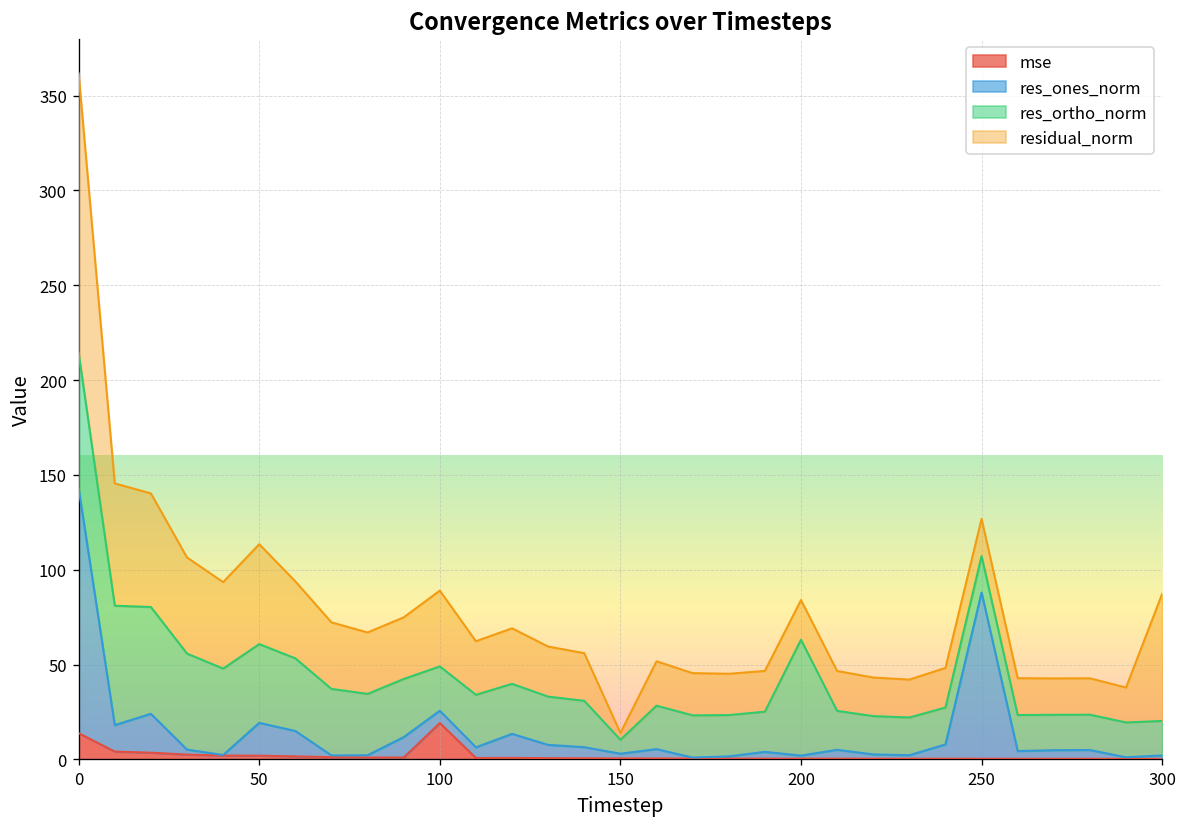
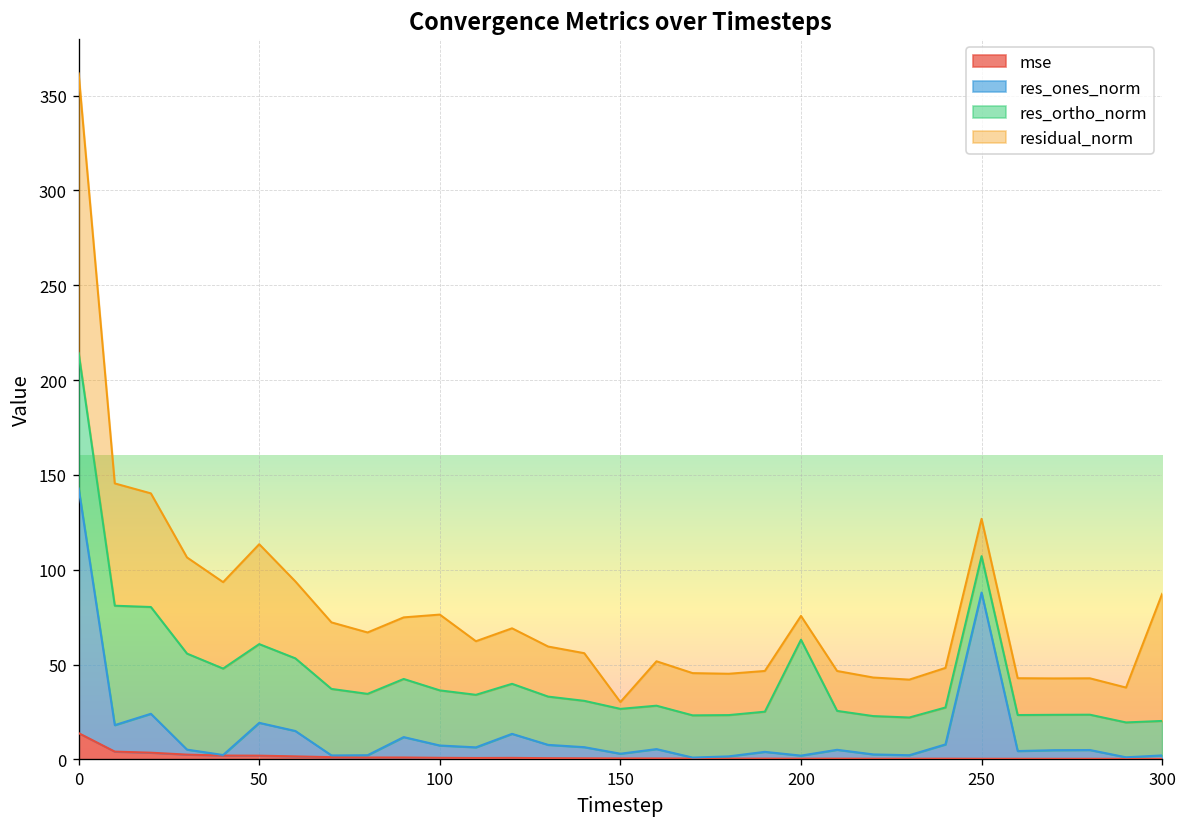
mse, 100: 19 -> 1
res_ortho_norm, 100: 23 -> 29
res_ortho_norm, 150: 7 -> 24
residual_norm, 200: 21 -> 13
